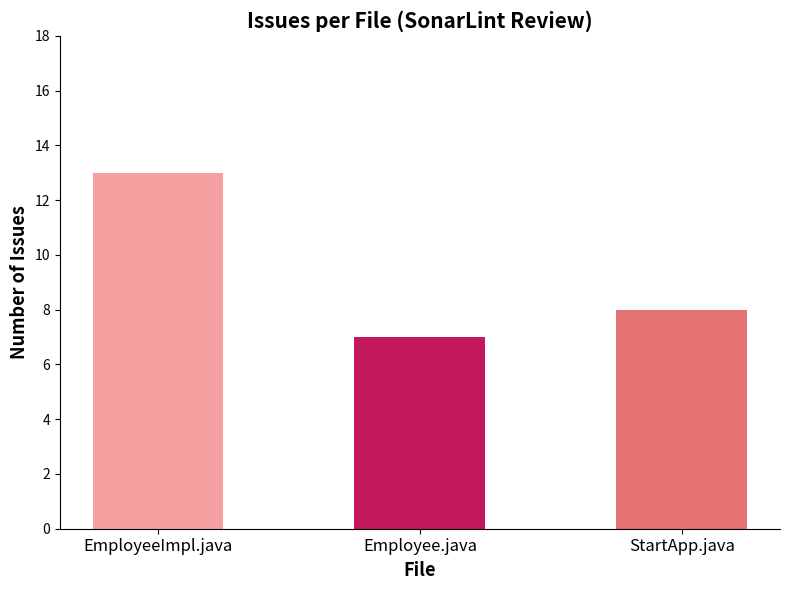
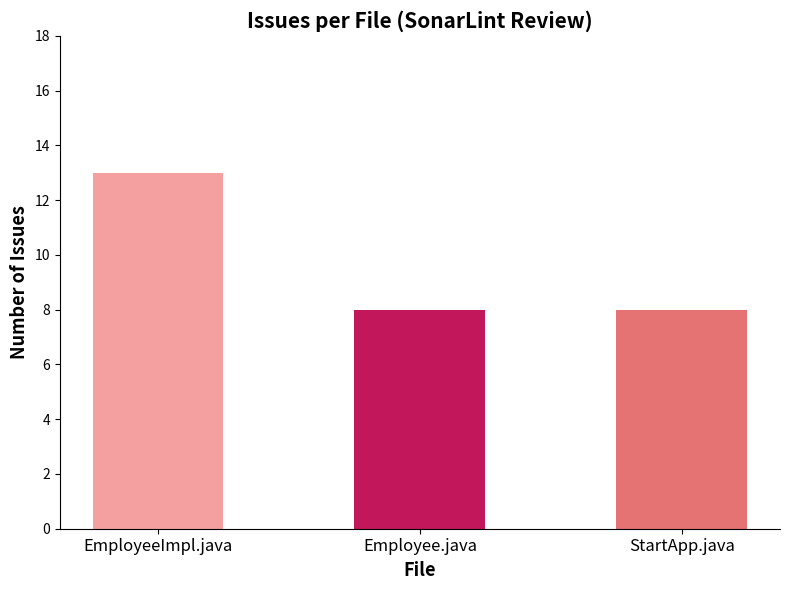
Employee.java: 7 -> 8
